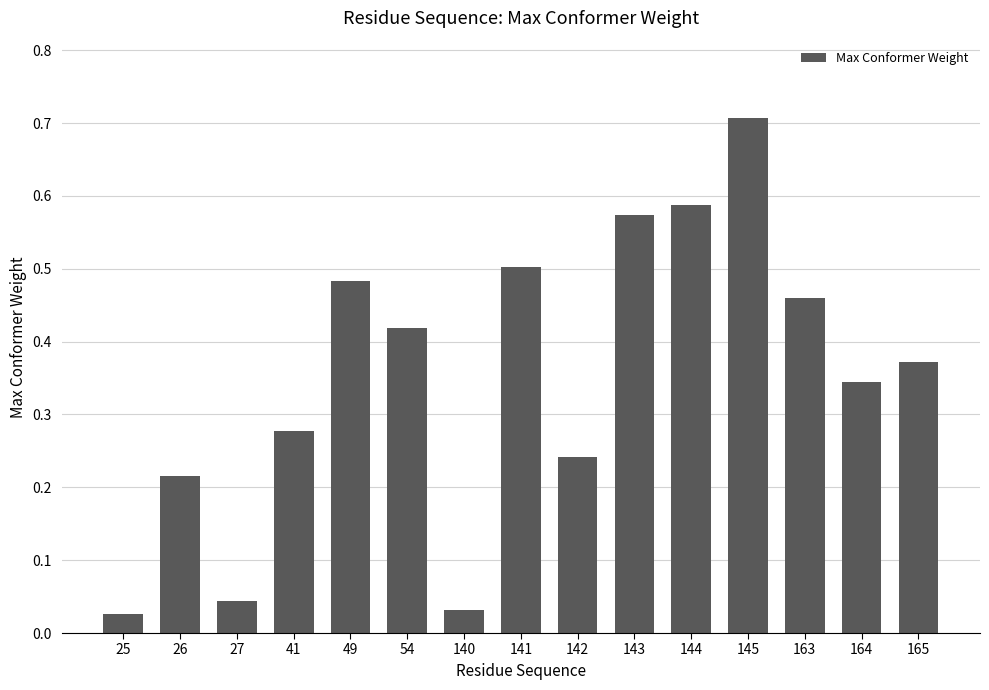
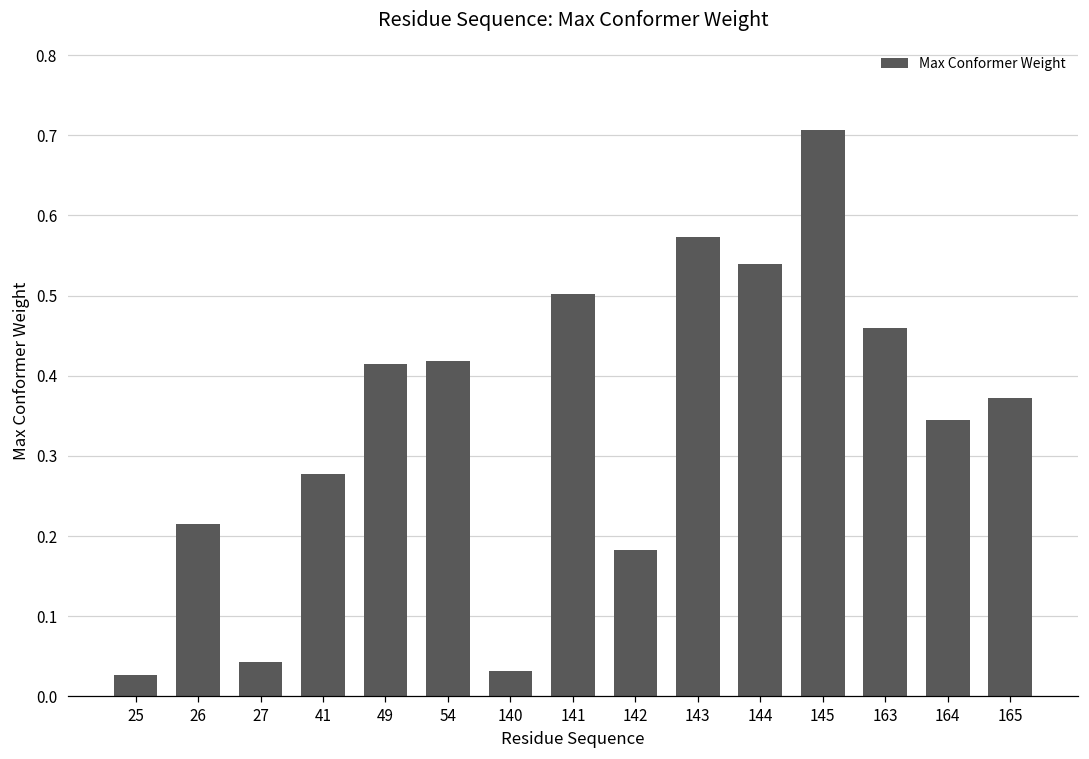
49: 0.48 -> 0.41
142: 0.24 -> 0.18
144: 0.59 -> 0.54
